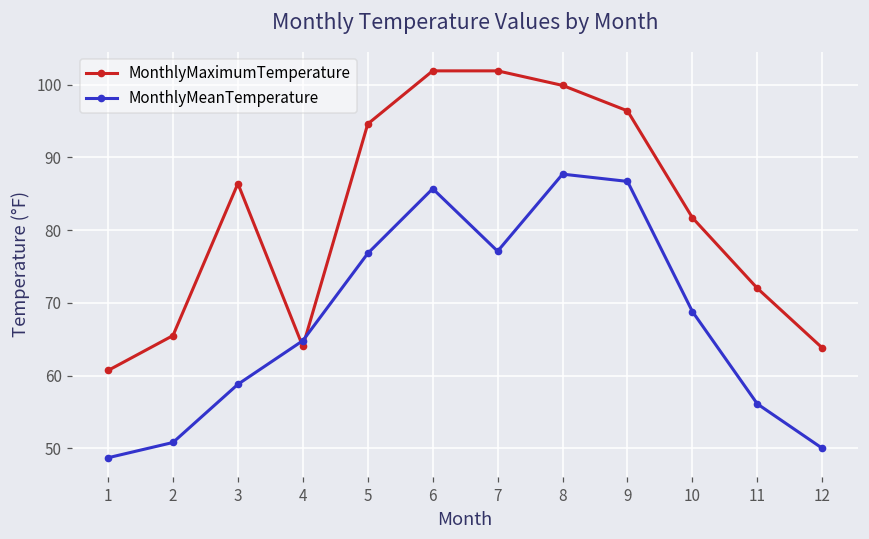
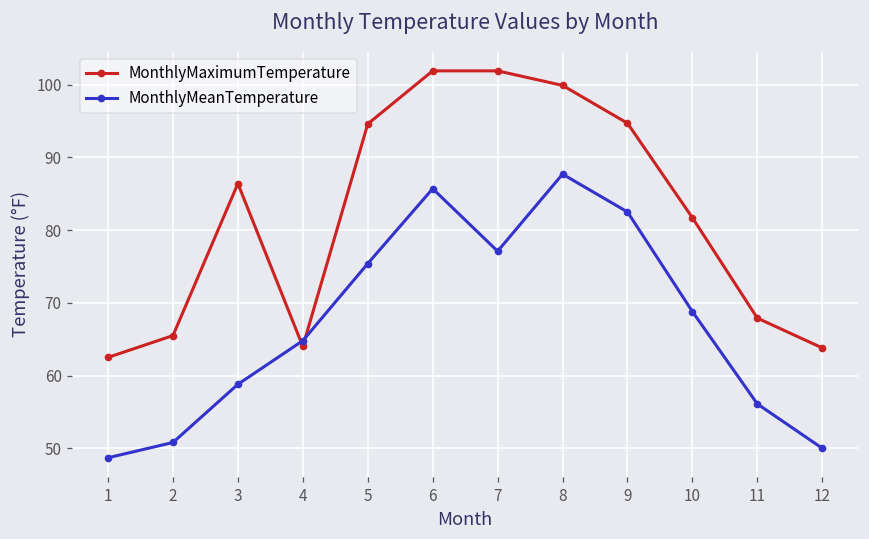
MonthlyMaximumTemperature, 1: 61 -> 63
MonthlyMeanTemperature, 5: 77 -> 75
MonthlyMaximumTemperature, 9: 96 -> 95
MonthlyMeanTemperature, 9: 87 -> 83
MonthlyMaximumTemperature, 11: 72 -> 68
